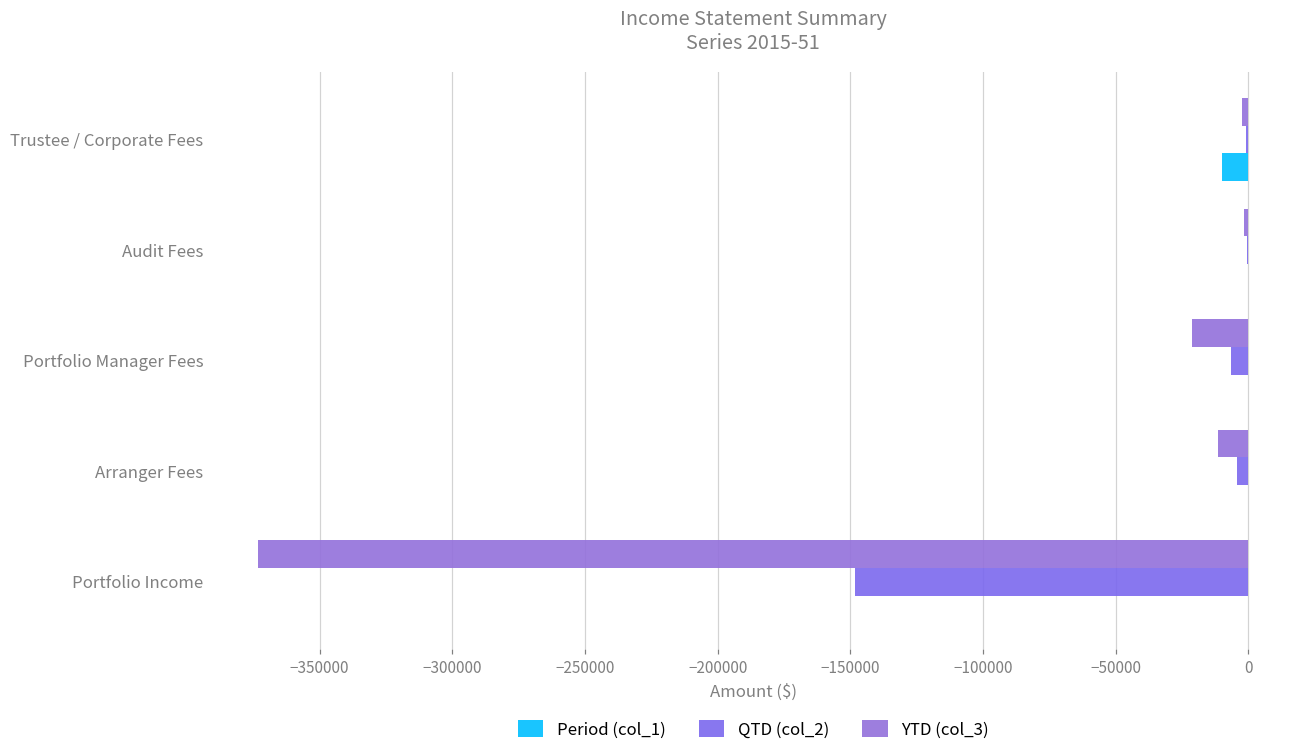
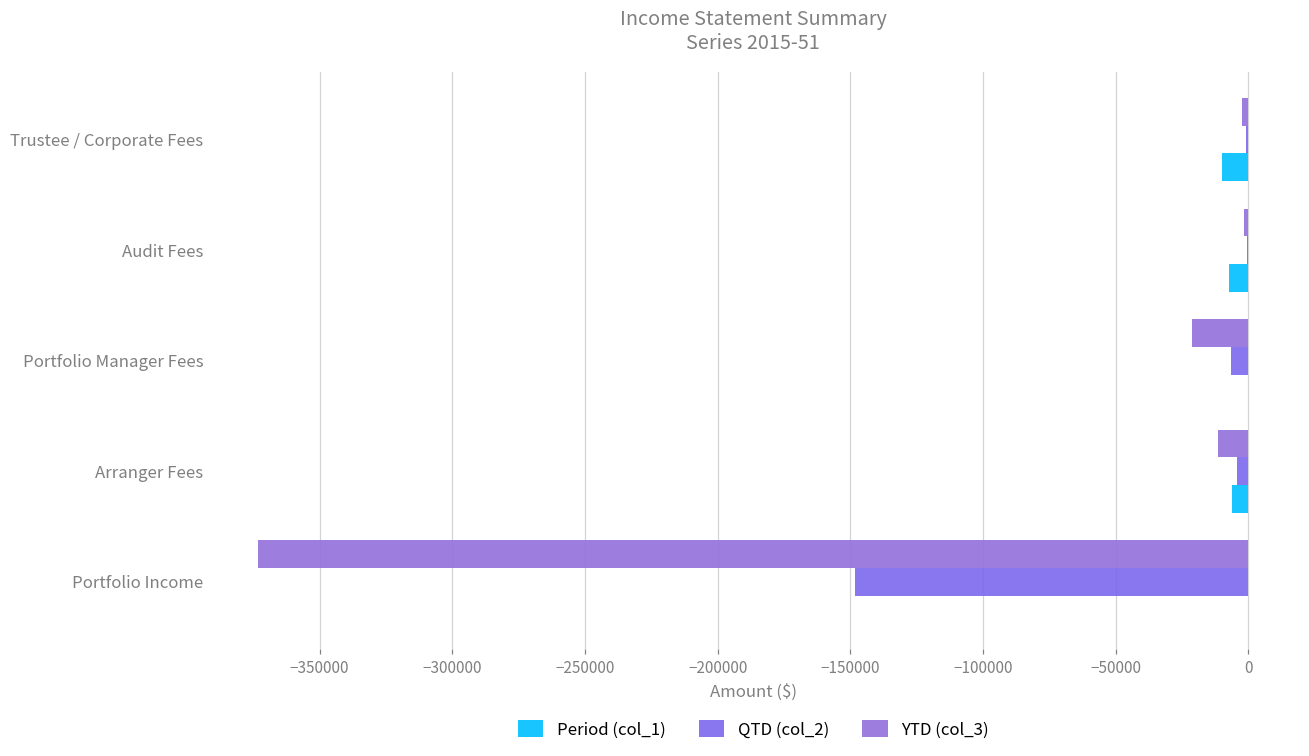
Period (col_1), Audit Fees: 0 -> -7000
Period (col_1), Arranger Fees: 0 -> -6000
